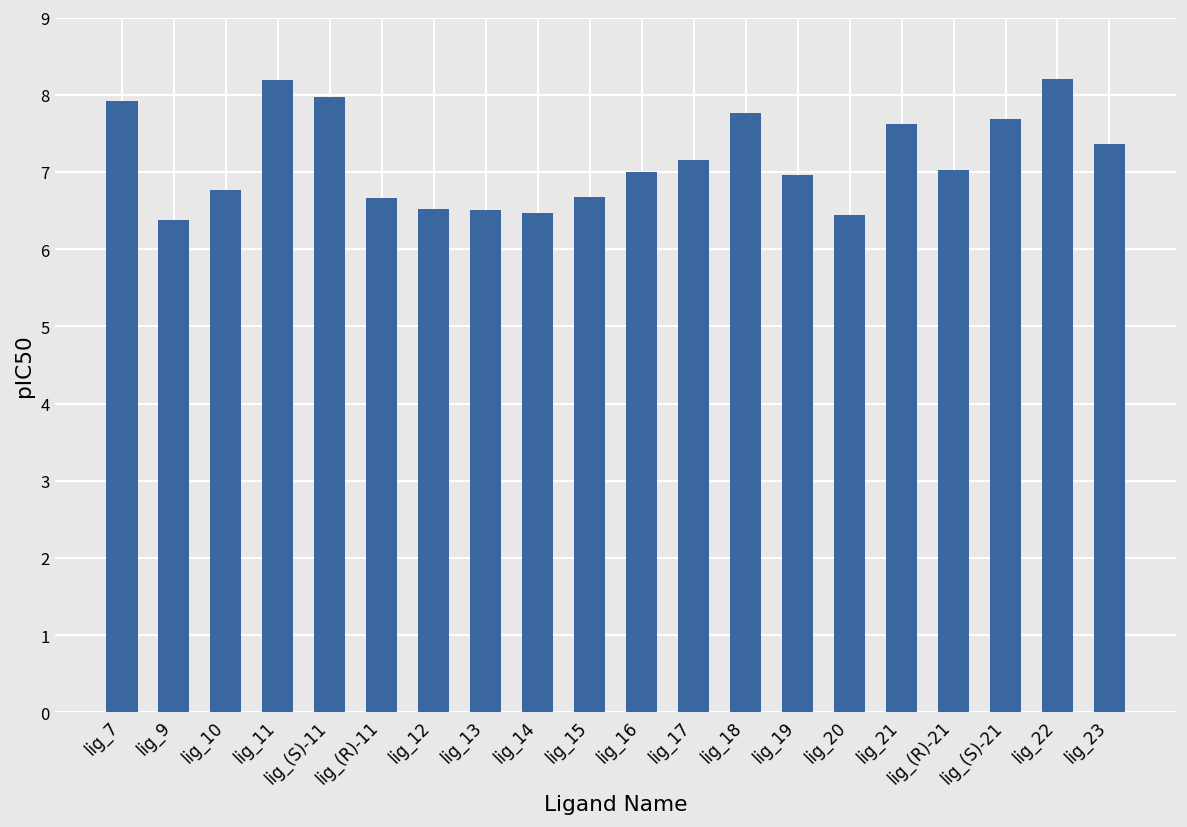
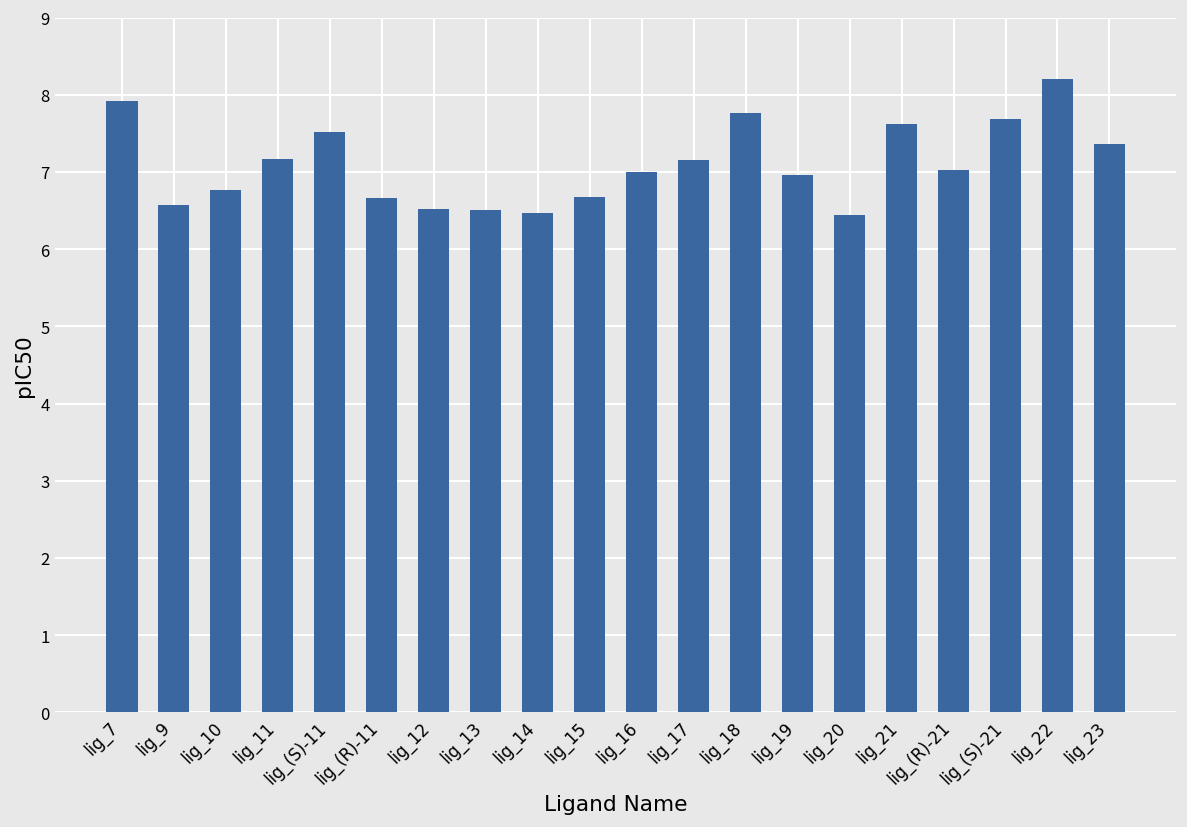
lig_9: 6.4 -> 6.6
lig_11: 8.2 -> 7.2
lig_(S)-11: 8.0 -> 7.5
